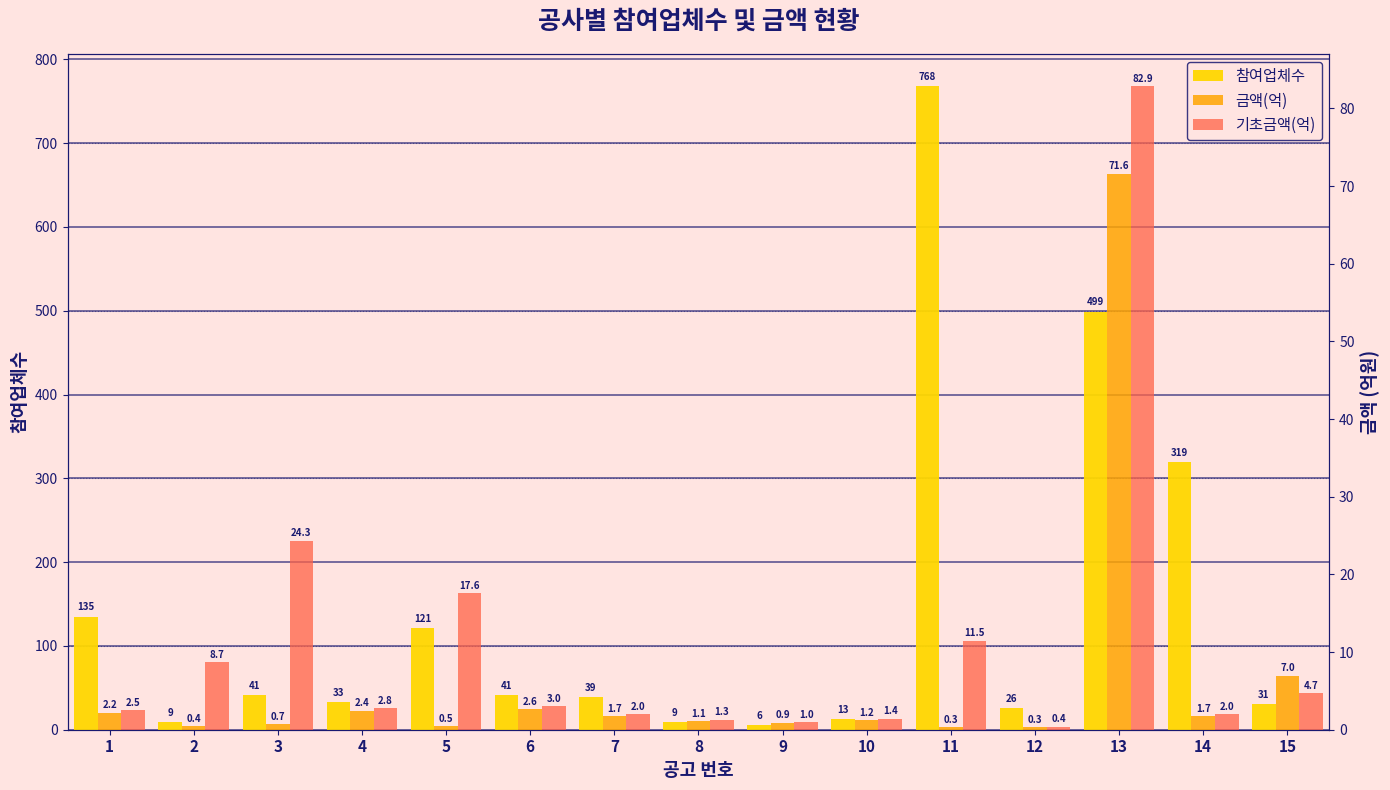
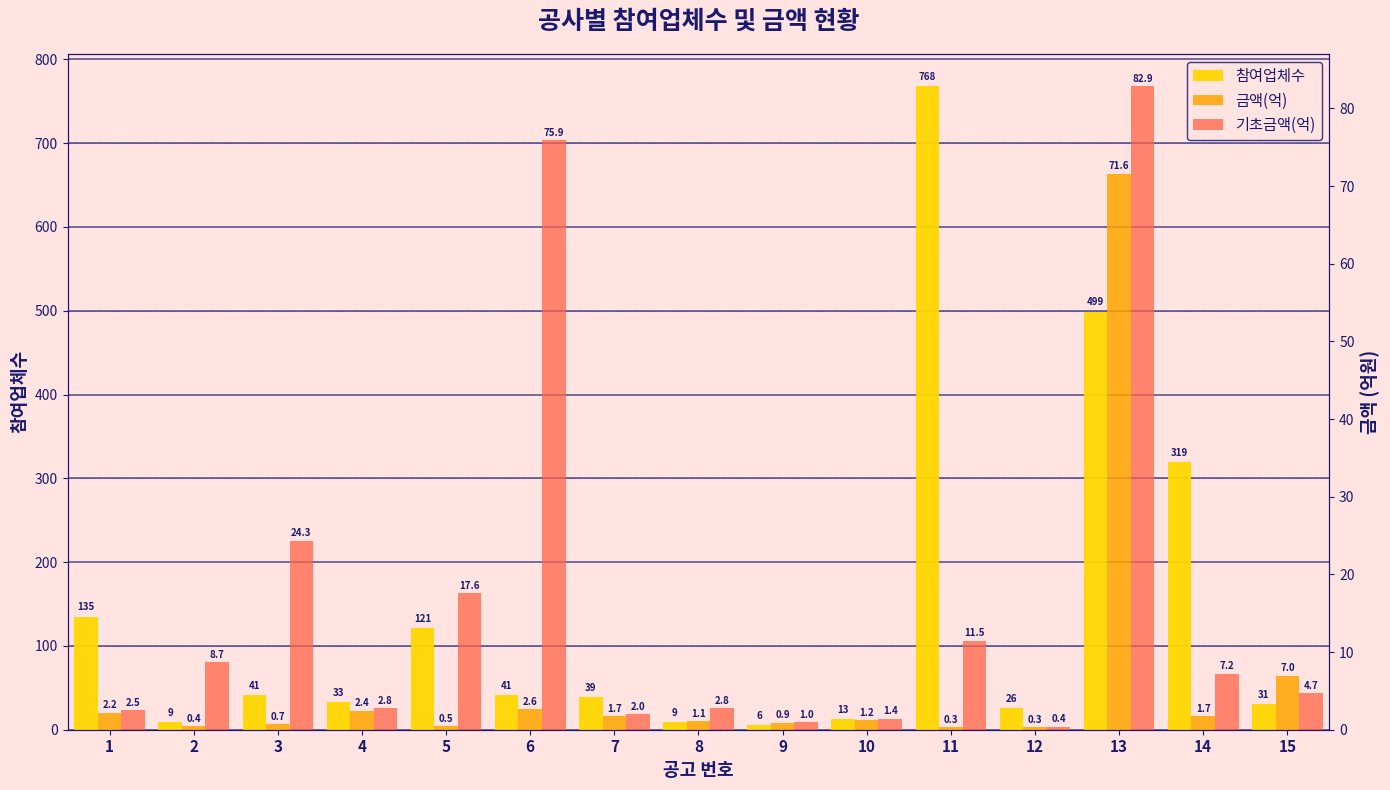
기초금액(억), 6: 3.0 -> 75.9
기초금액(억), 8: 1.3 -> 2.8
기초금액(억), 14: 2.0 -> 7.2
